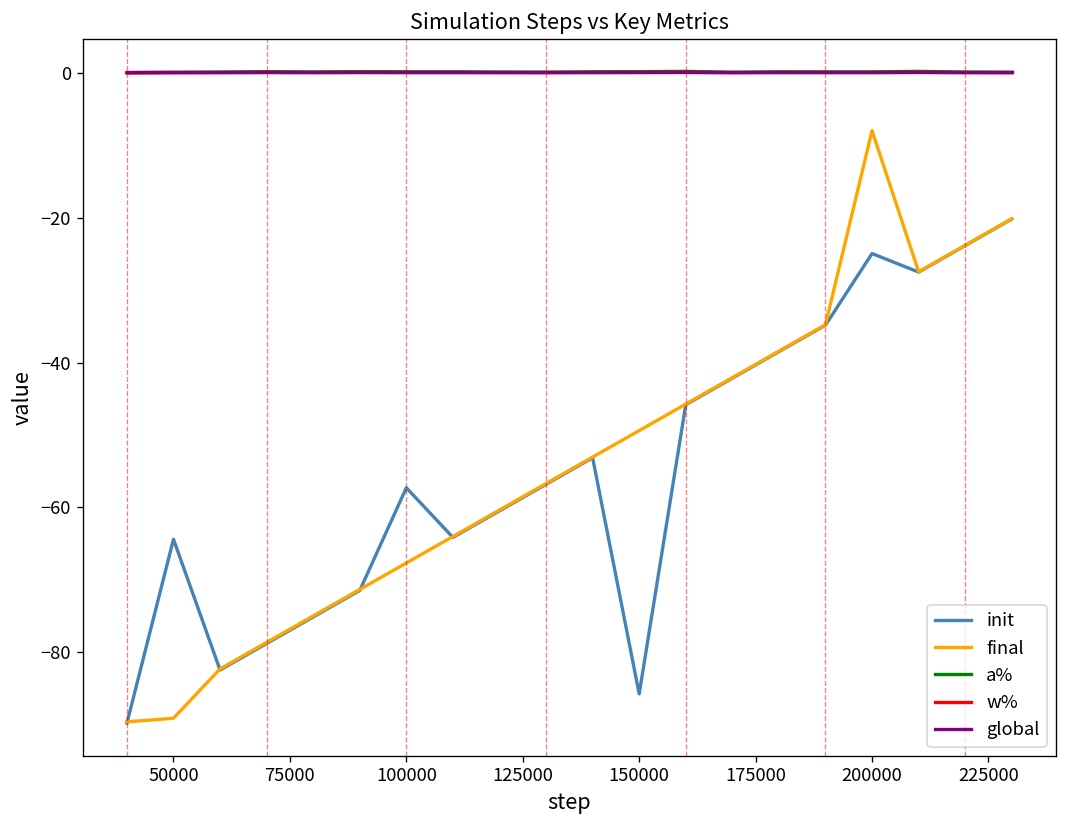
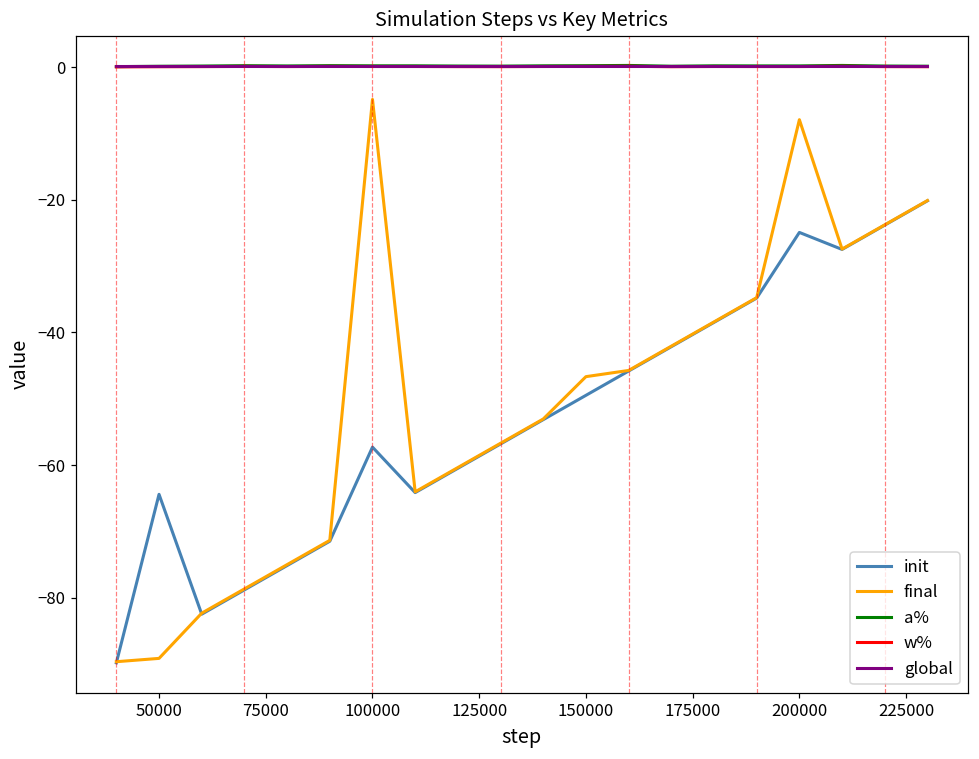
final, 100000: -68 -> -5
init, 150000: -86 -> -49
final, 150000: -49 -> -47
